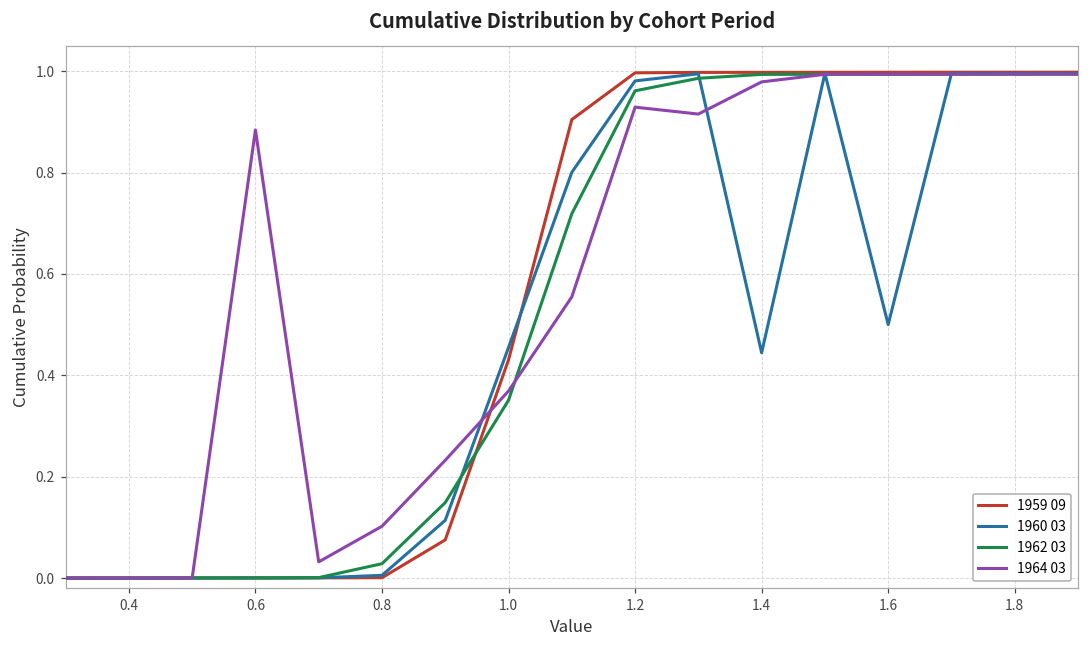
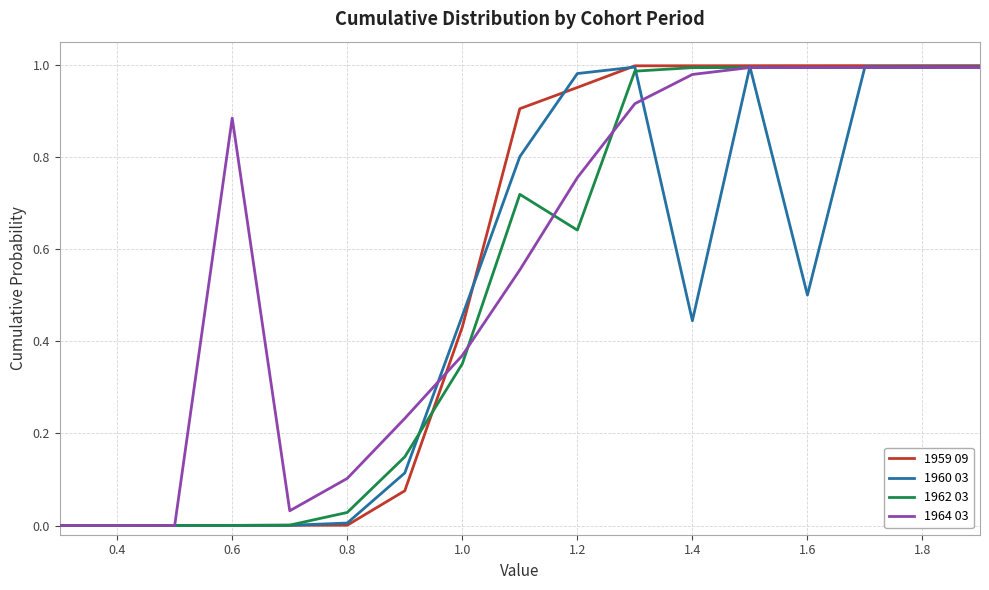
1959 09, 1.2: 1.00 -> 0.95
1962 03, 1.2: 0.96 -> 0.64
1964 03, 1.2: 0.93 -> 0.75
